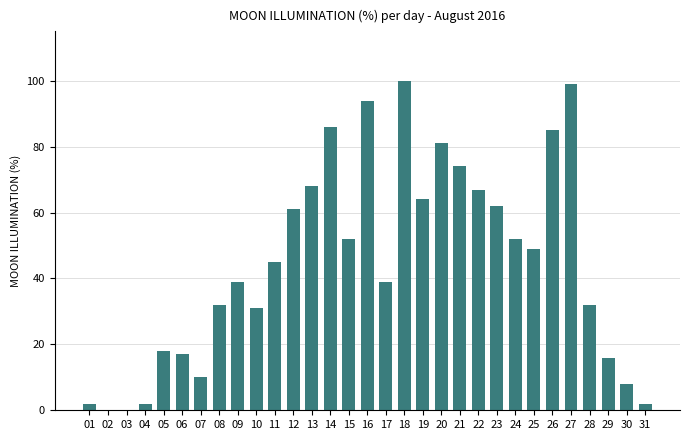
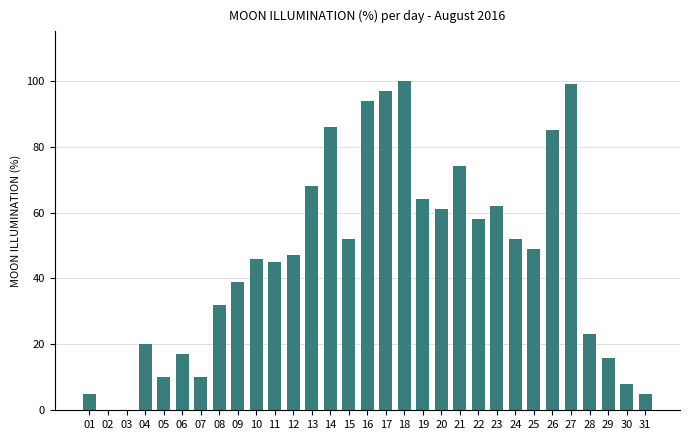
01: 2 -> 5
04: 2 -> 20
05: 18 -> 10
10: 31 -> 46
12: 61 -> 47
17: 39 -> 97
20: 81 -> 61
22: 67 -> 58
28: 32 -> 23
31: 2 -> 5
